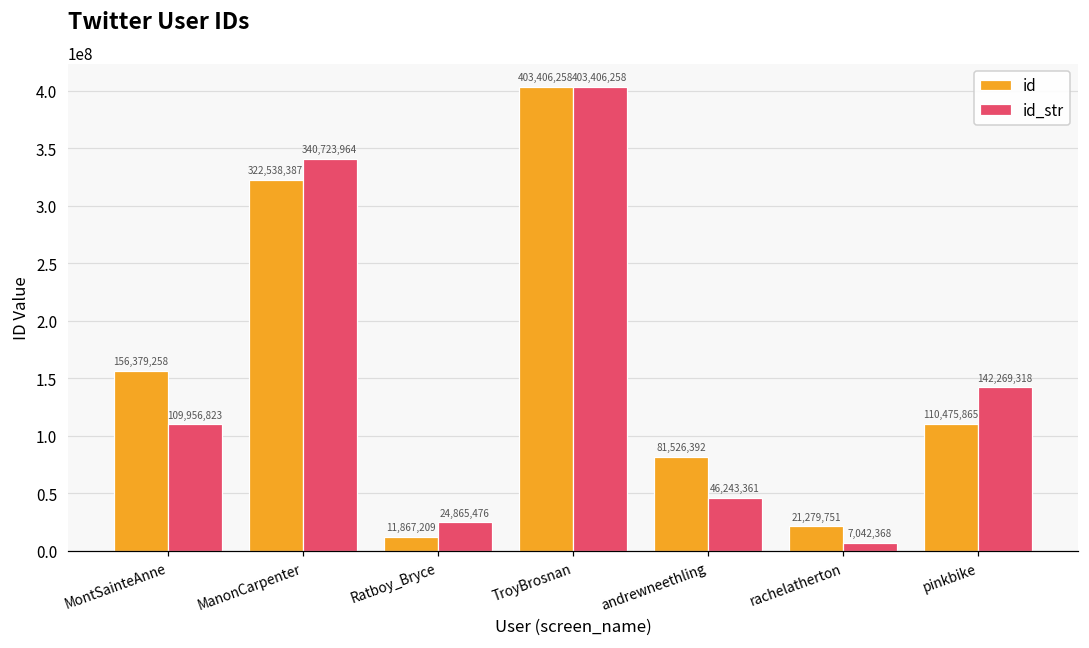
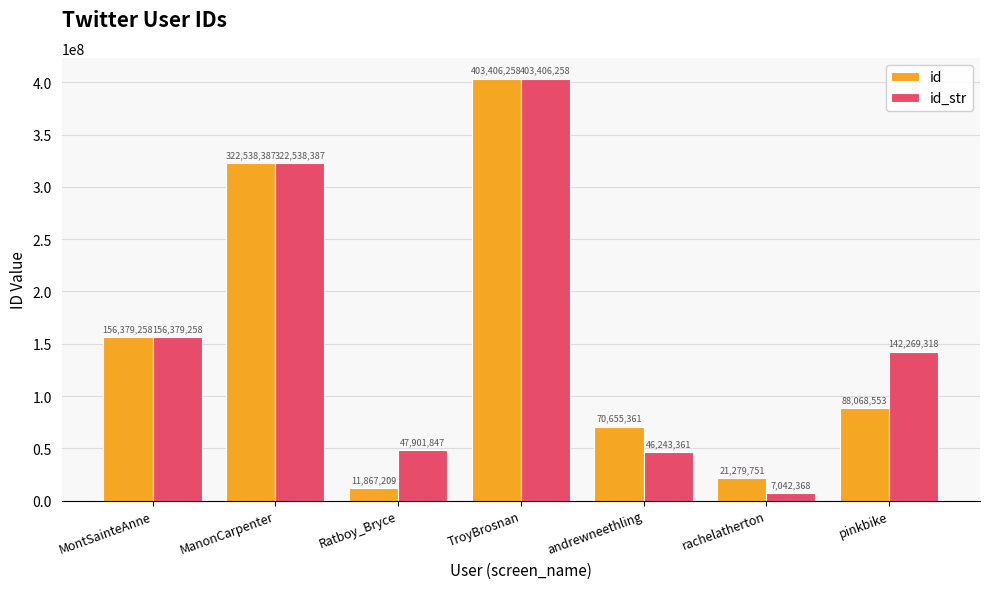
id_str, MontSainteAnne: 109,956,823 -> 156,379,258
id_str, ManonCarpenter: 340,723,964 -> 322,538,387
id_str, Ratboy_Bryce: 24,865,476 -> 47,901,847
id, andrewneethling: 81,526,392 -> 70,655,361
id, pinkbike: 110,475,865 -> 88,068,553
